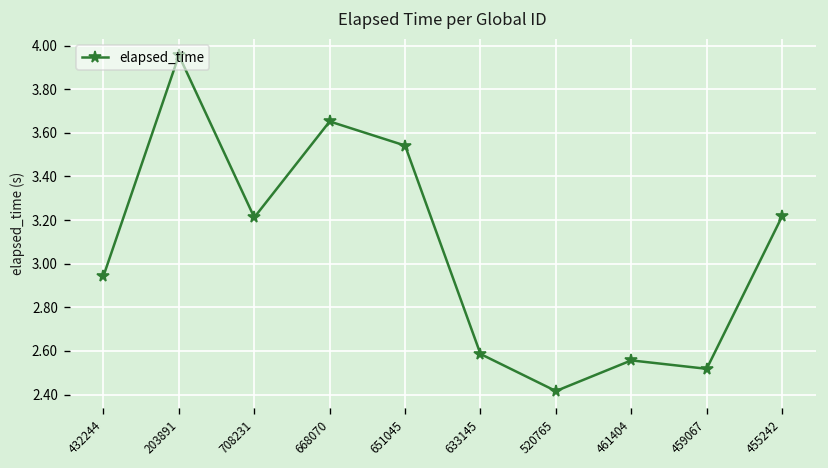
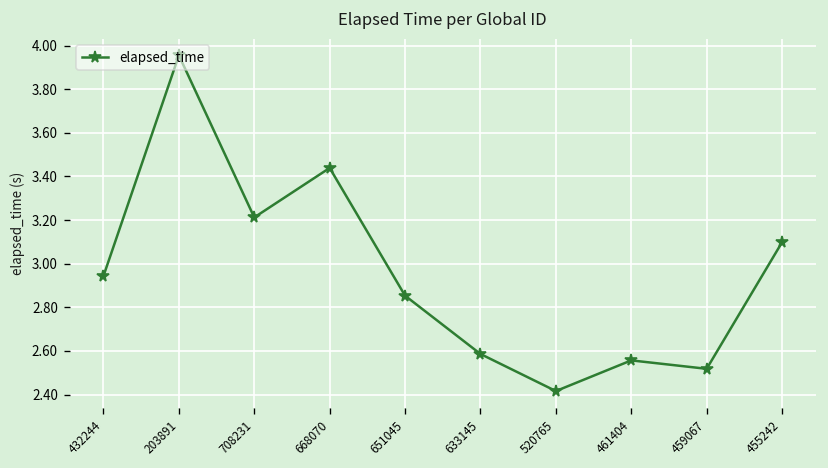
668070: 3.65 -> 3.44
651045: 3.54 -> 2.85
455242: 3.22 -> 3.10
